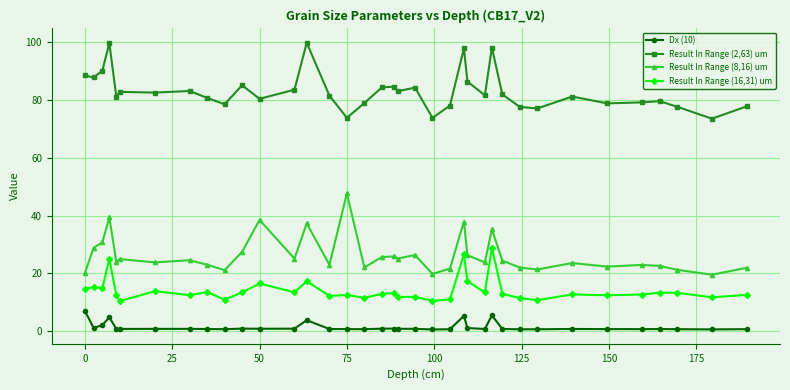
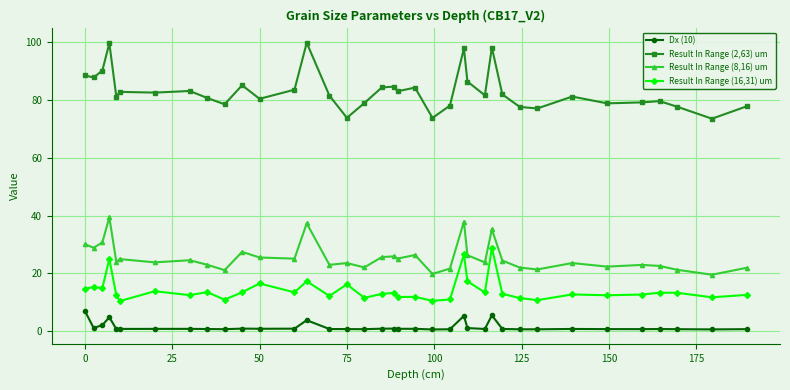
Result In Range (8,16) um, 0: 20 -> 30
Result In Range (8,16) um, 50: 39 -> 26
Result In Range (8,16) um, 75: 48 -> 24
Result In Range (16,31) um, 75: 13 -> 16
